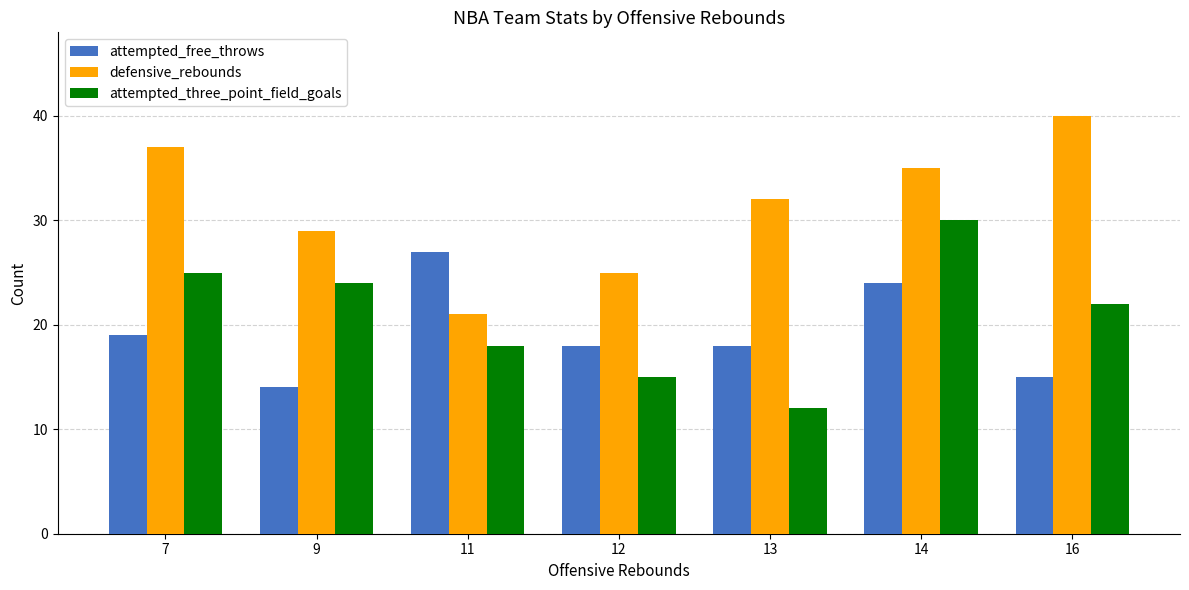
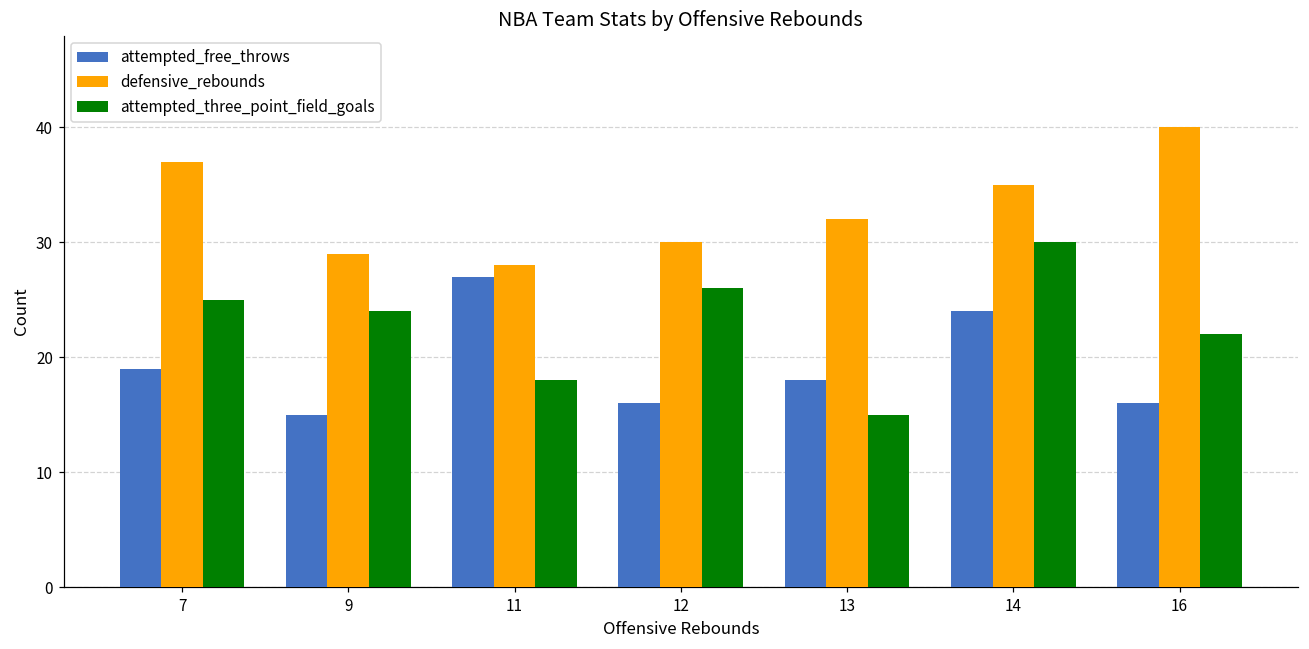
attempted_free_throws, 9: 14 -> 15
defensive_rebounds, 11: 21 -> 28
attempted_free_throws, 12: 18 -> 16
defensive_rebounds, 12: 25 -> 30
attempted_three_point_field_goals, 12: 15 -> 26
attempted_three_point_field_goals, 13: 12 -> 15
attempted_free_throws, 16: 15 -> 16
